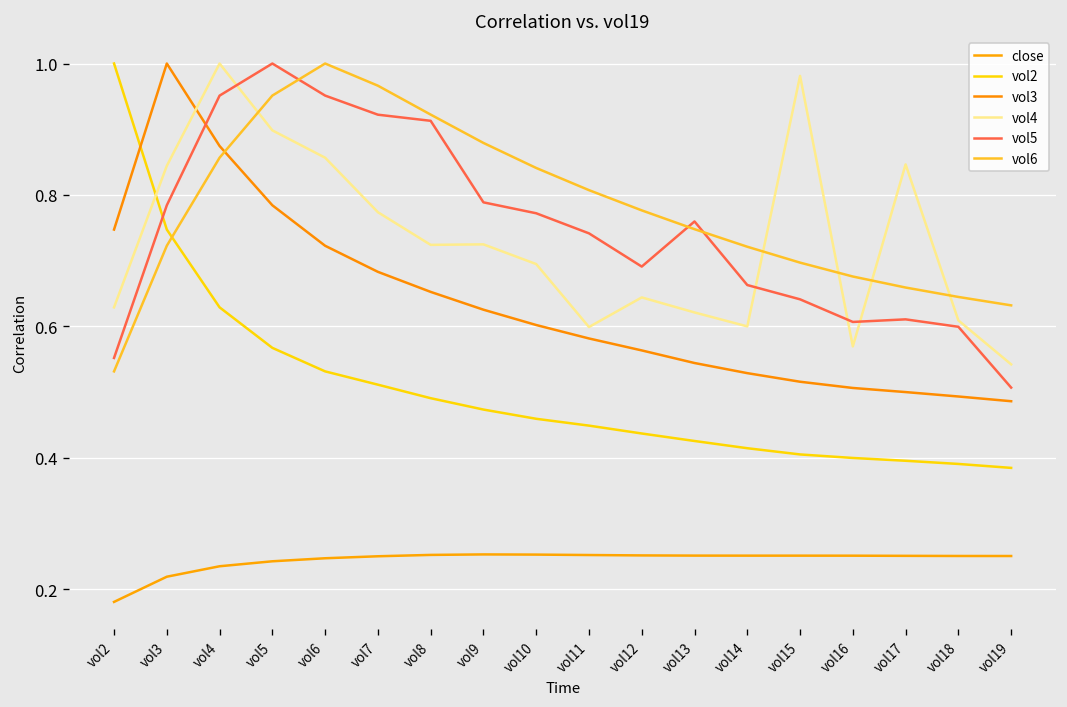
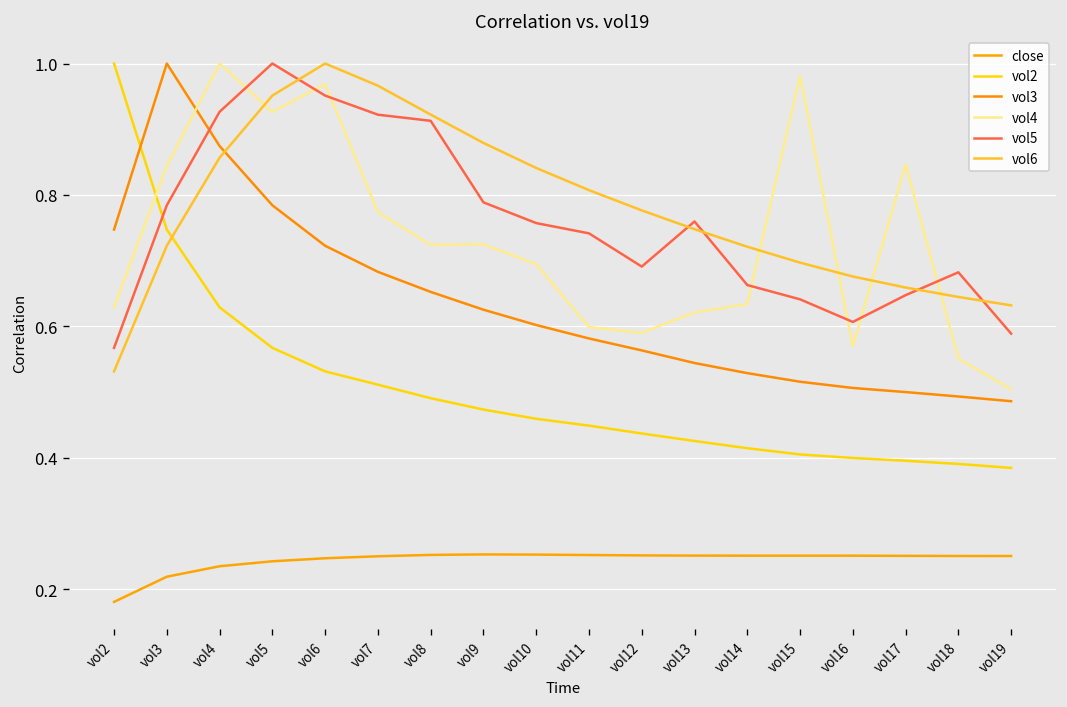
vol5, vol2: 0.55 -> 0.57
vol5, vol4: 0.95 -> 0.93
vol4, vol5: 0.90 -> 0.93
vol4, vol6: 0.86 -> 0.97
vol5, vol10: 0.77 -> 0.76
vol4, vol12: 0.64 -> 0.59
vol4, vol14: 0.60 -> 0.63
vol5, vol17: 0.61 -> 0.65
vol4, vol18: 0.61 -> 0.55
vol5, vol18: 0.60 -> 0.68
vol4, vol19: 0.54 -> 0.50
vol5, vol19: 0.51 -> 0.59
